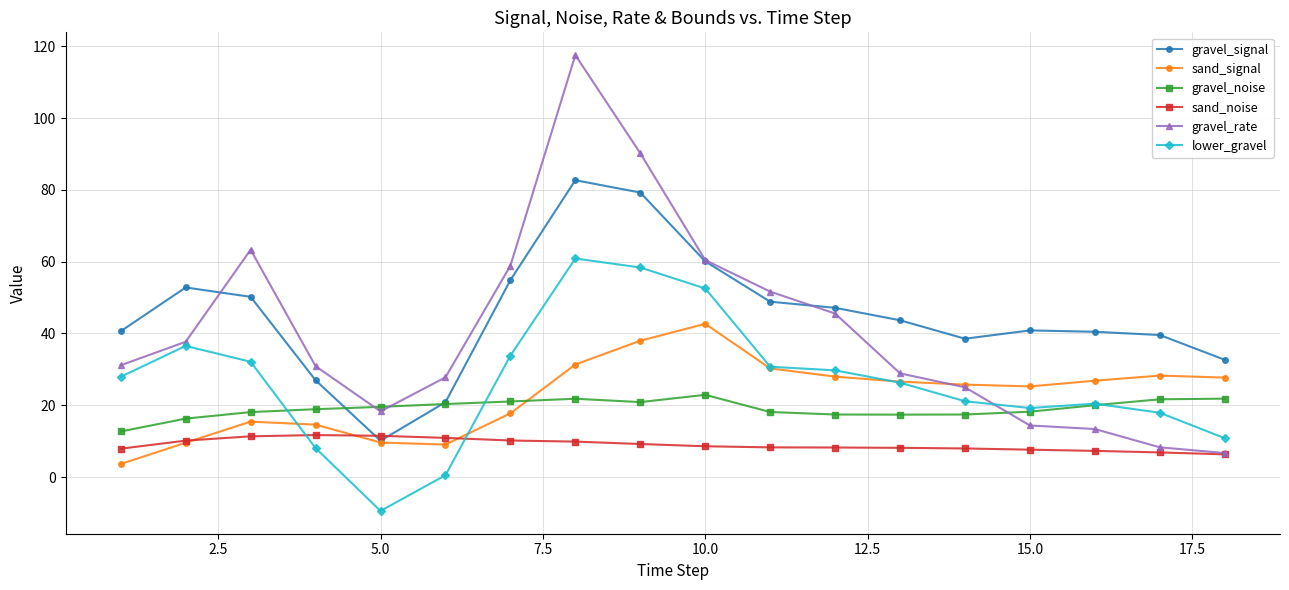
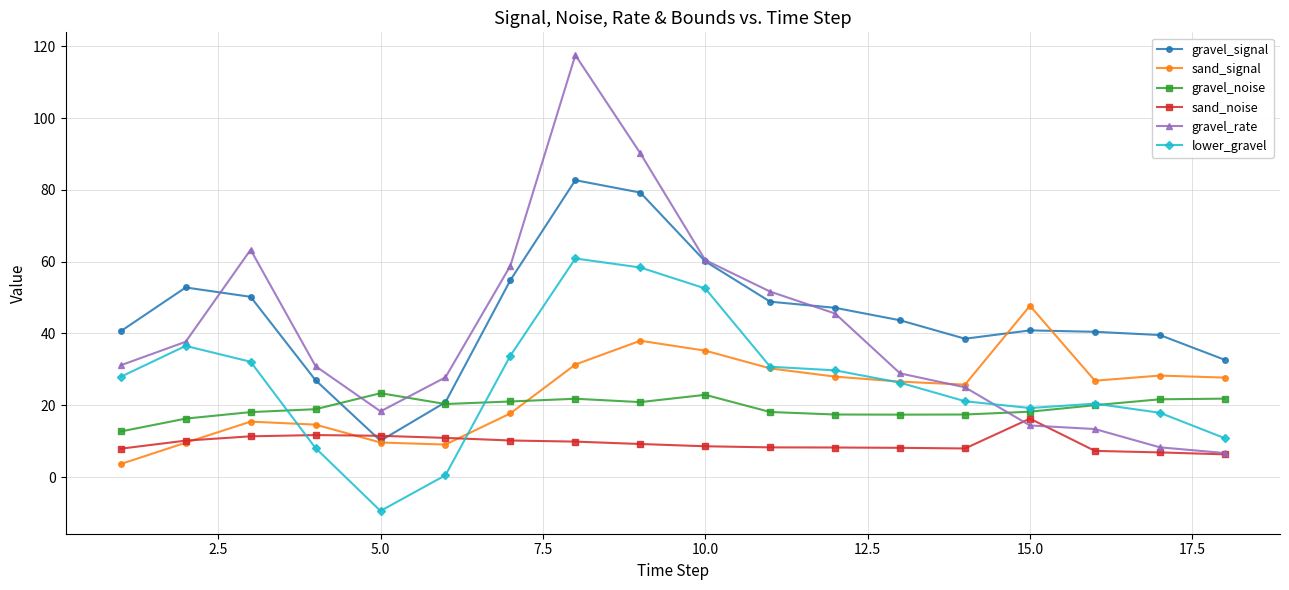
gravel_noise, 5.0: 20 -> 23
sand_signal, 10.0: 43 -> 35
sand_signal, 15.0: 25 -> 48
sand_noise, 15.0: 8 -> 16
